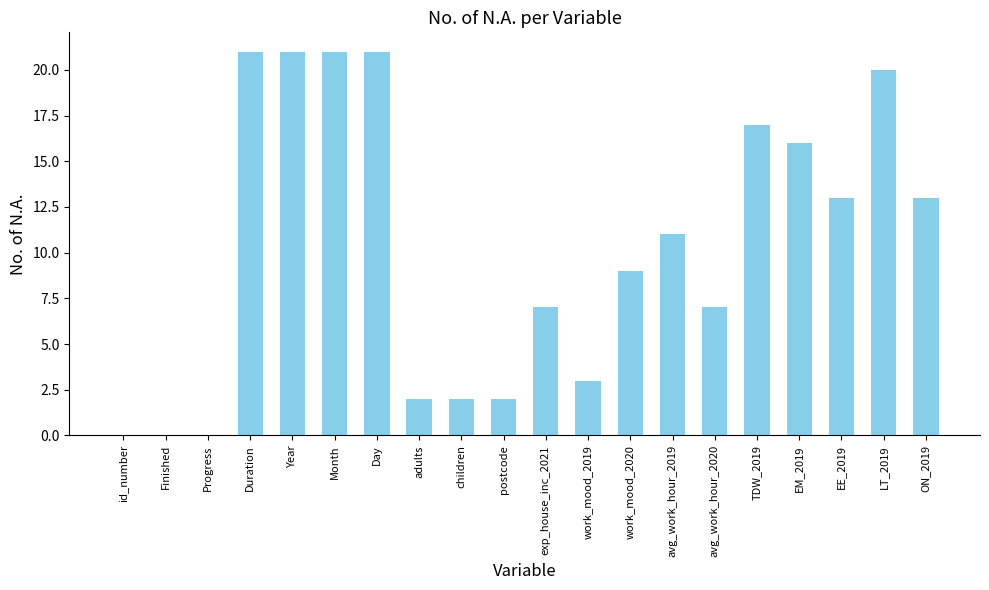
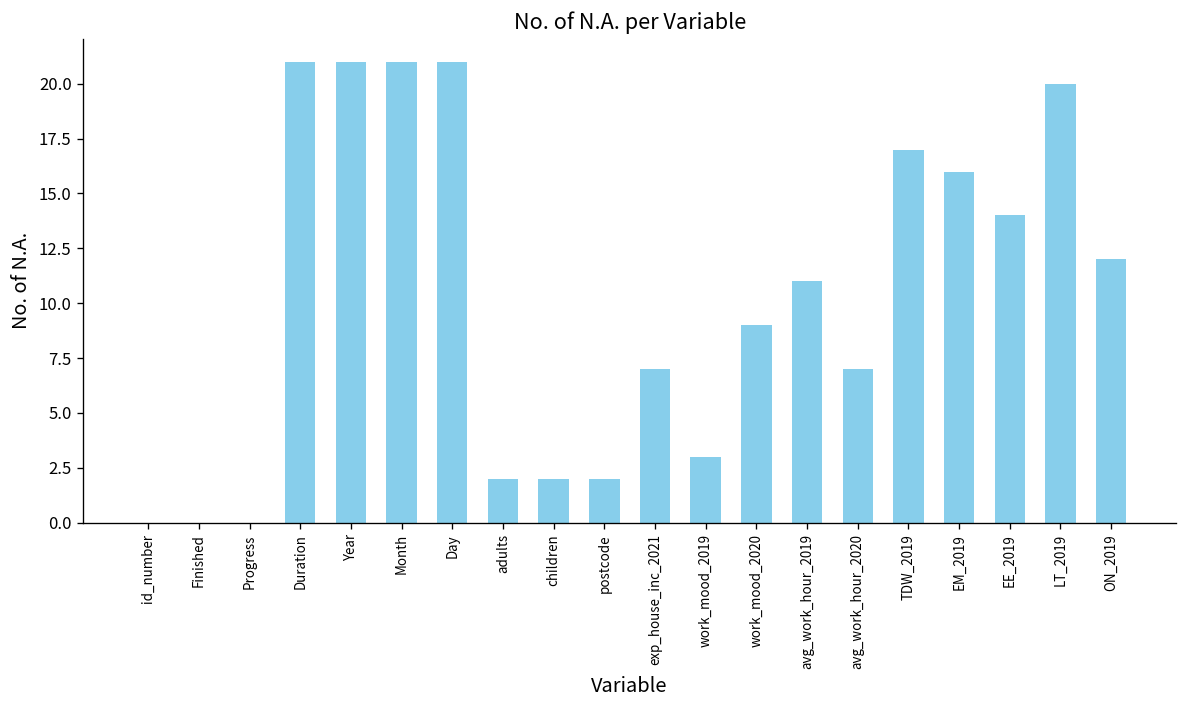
EE_2019: 13 -> 14
ON_2019: 13 -> 12
